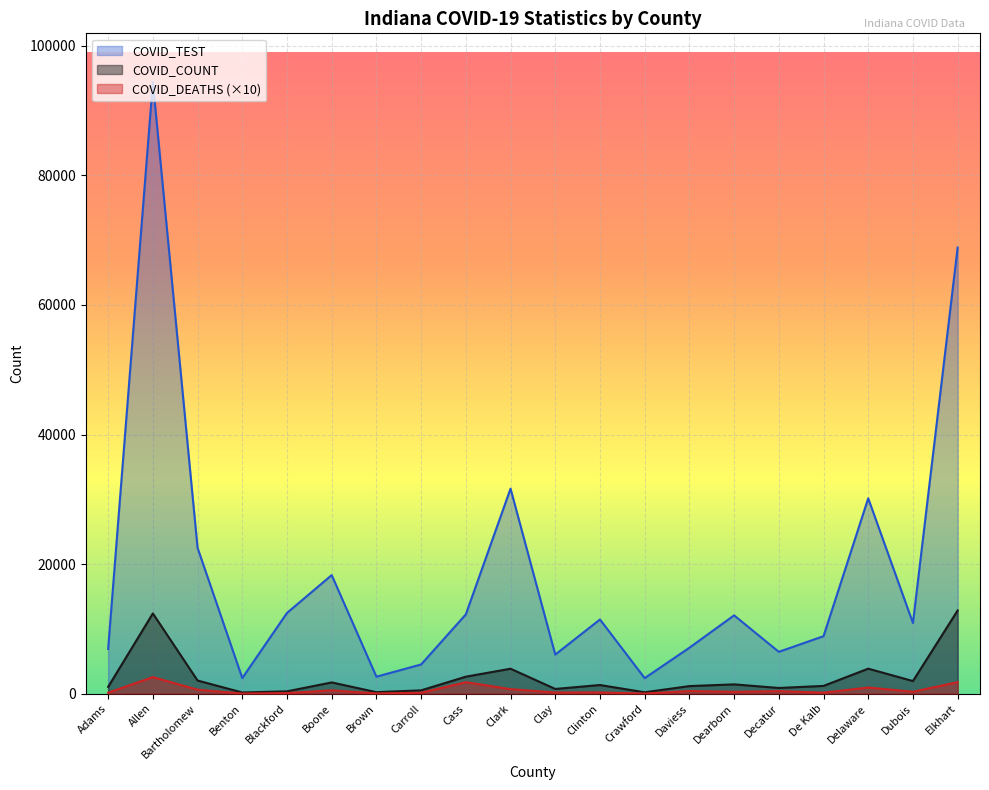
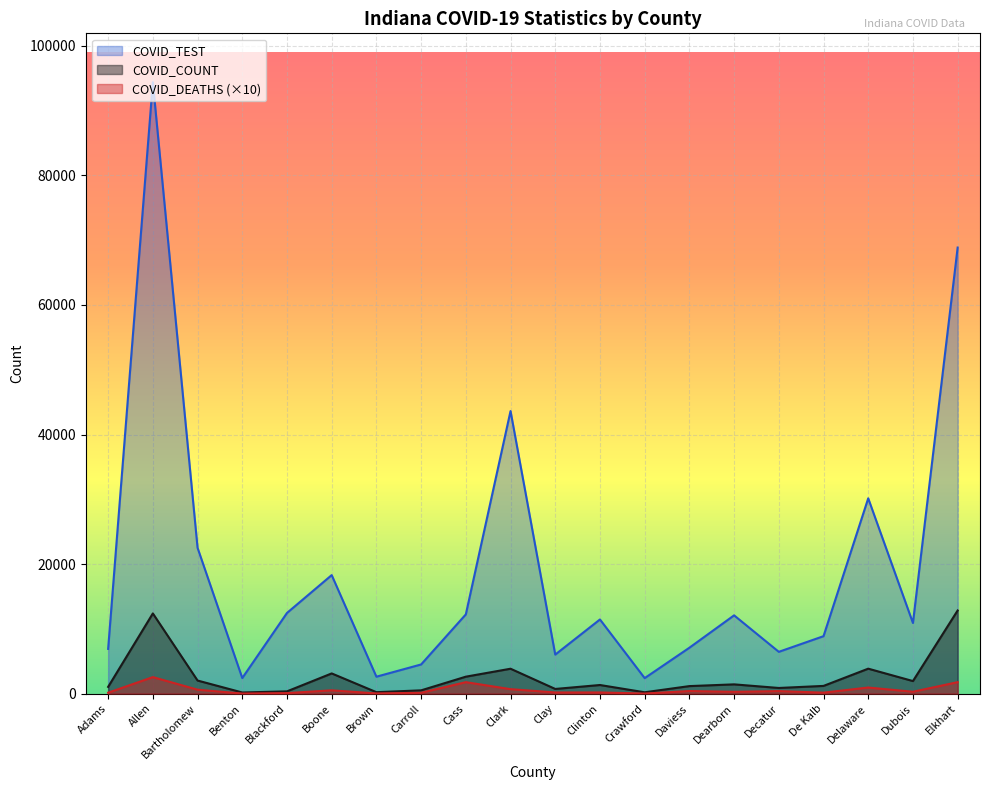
COVID_COUNT, Boone: 2000 -> 3000
COVID_TEST, Clark: 32000 -> 44000
